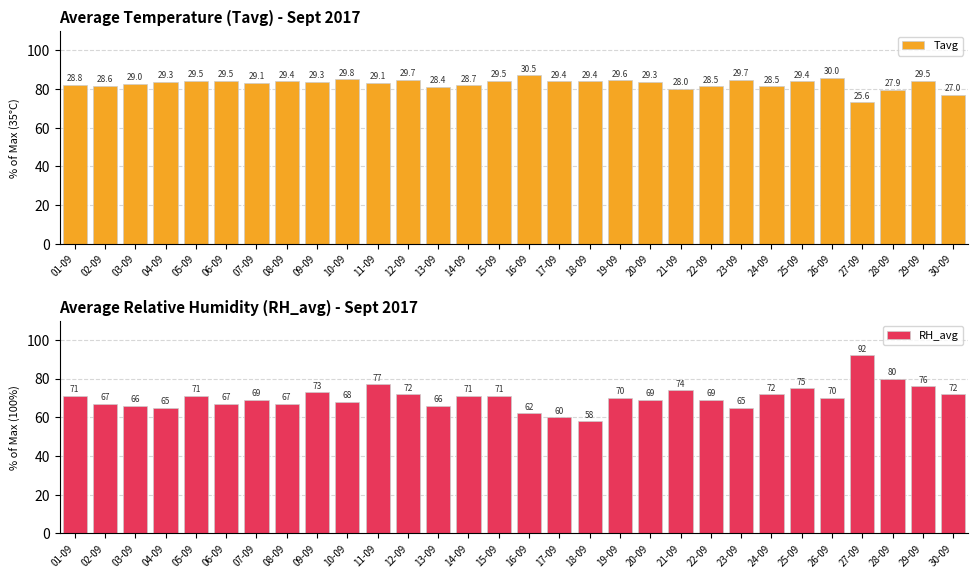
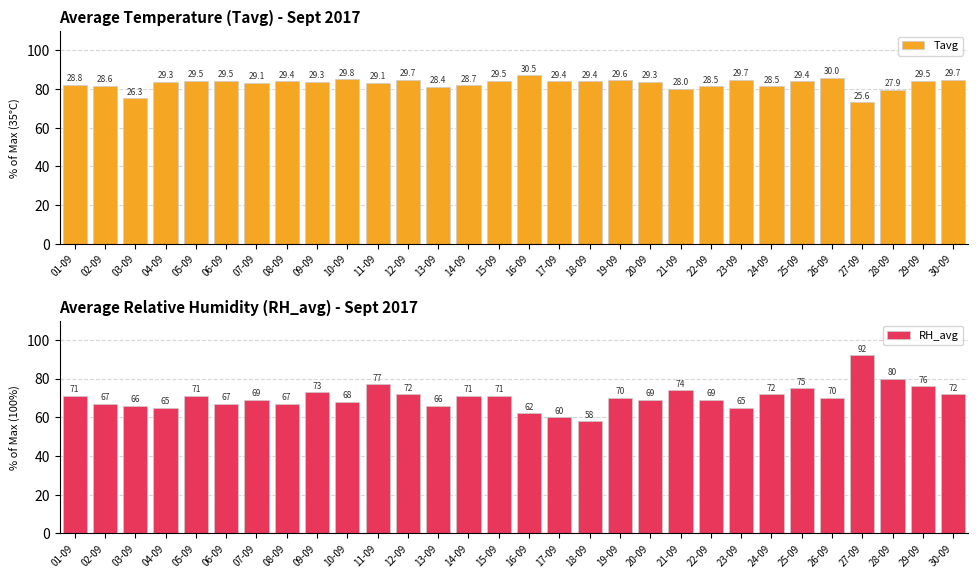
Average Temperature (Tavg) - Sept 2017, 03-09: 29.0 -> 26.3
Average Temperature (Tavg) - Sept 2017, 30-09: 27.0 -> 29.7
